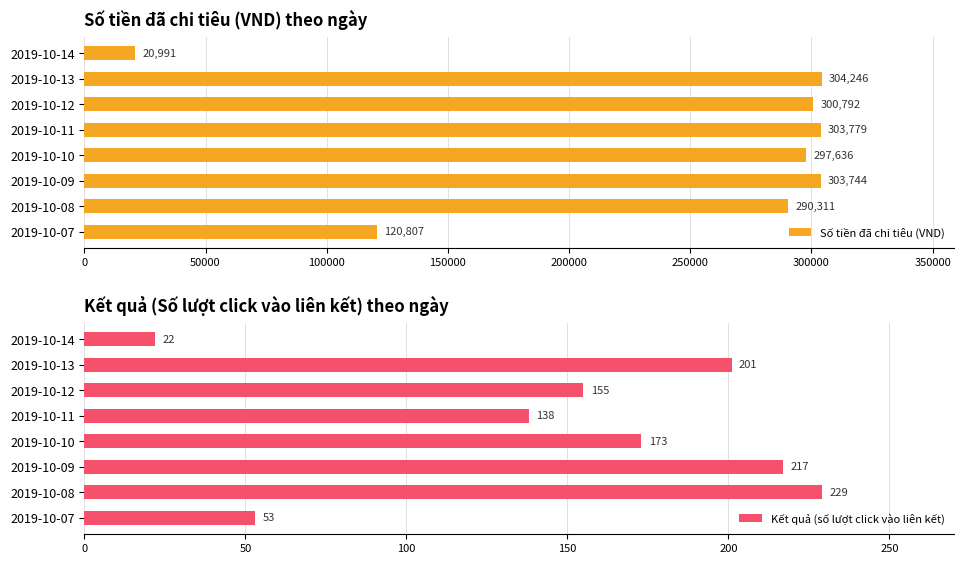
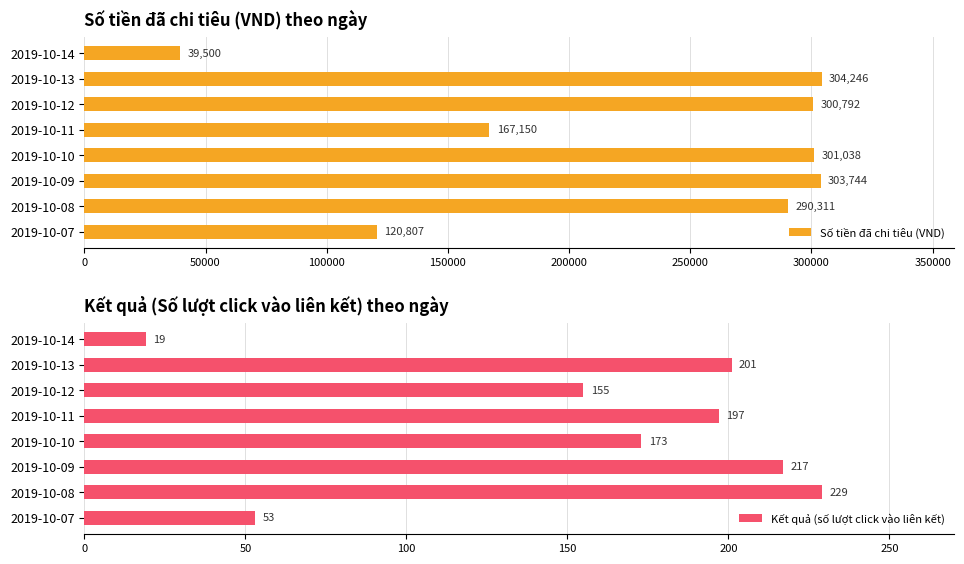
Số tiền đã chi tiêu (VND) theo ngày, 2019-10-14: 20,991 -> 39,500
Số tiền đã chi tiêu (VND) theo ngày, 2019-10-11: 303,779 -> 167,150
Số tiền đã chi tiêu (VND) theo ngày, 2019-10-10: 297,636 -> 301,038
Kết quả (Số lượt click vào liên kết) theo ngày, 2019-10-14: 22 -> 19
Kết quả (Số lượt click vào liên kết) theo ngày, 2019-10-11: 138 -> 197
